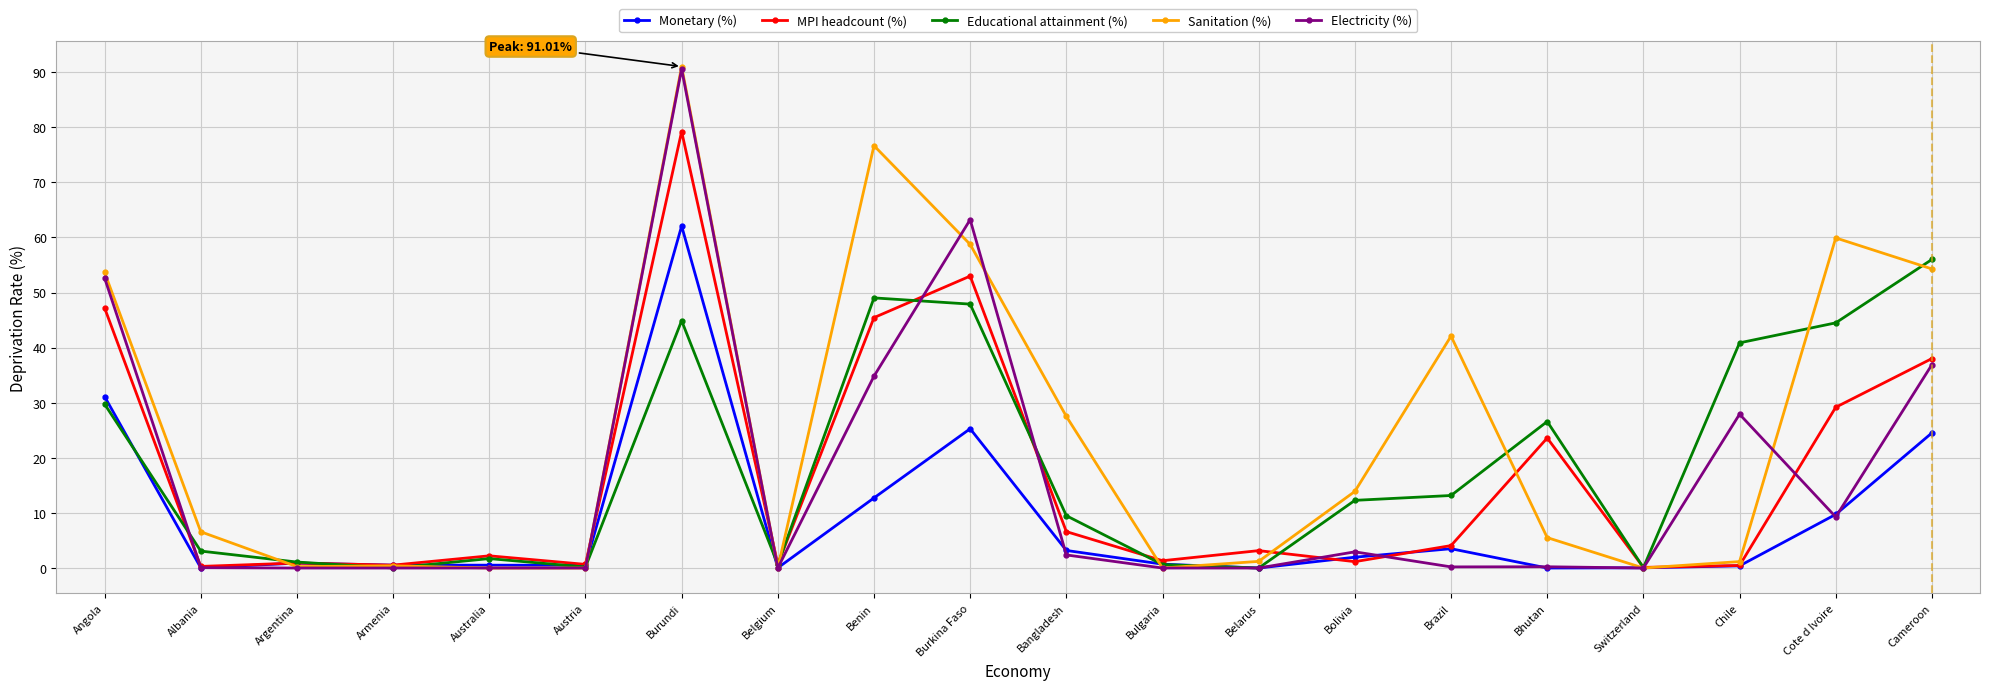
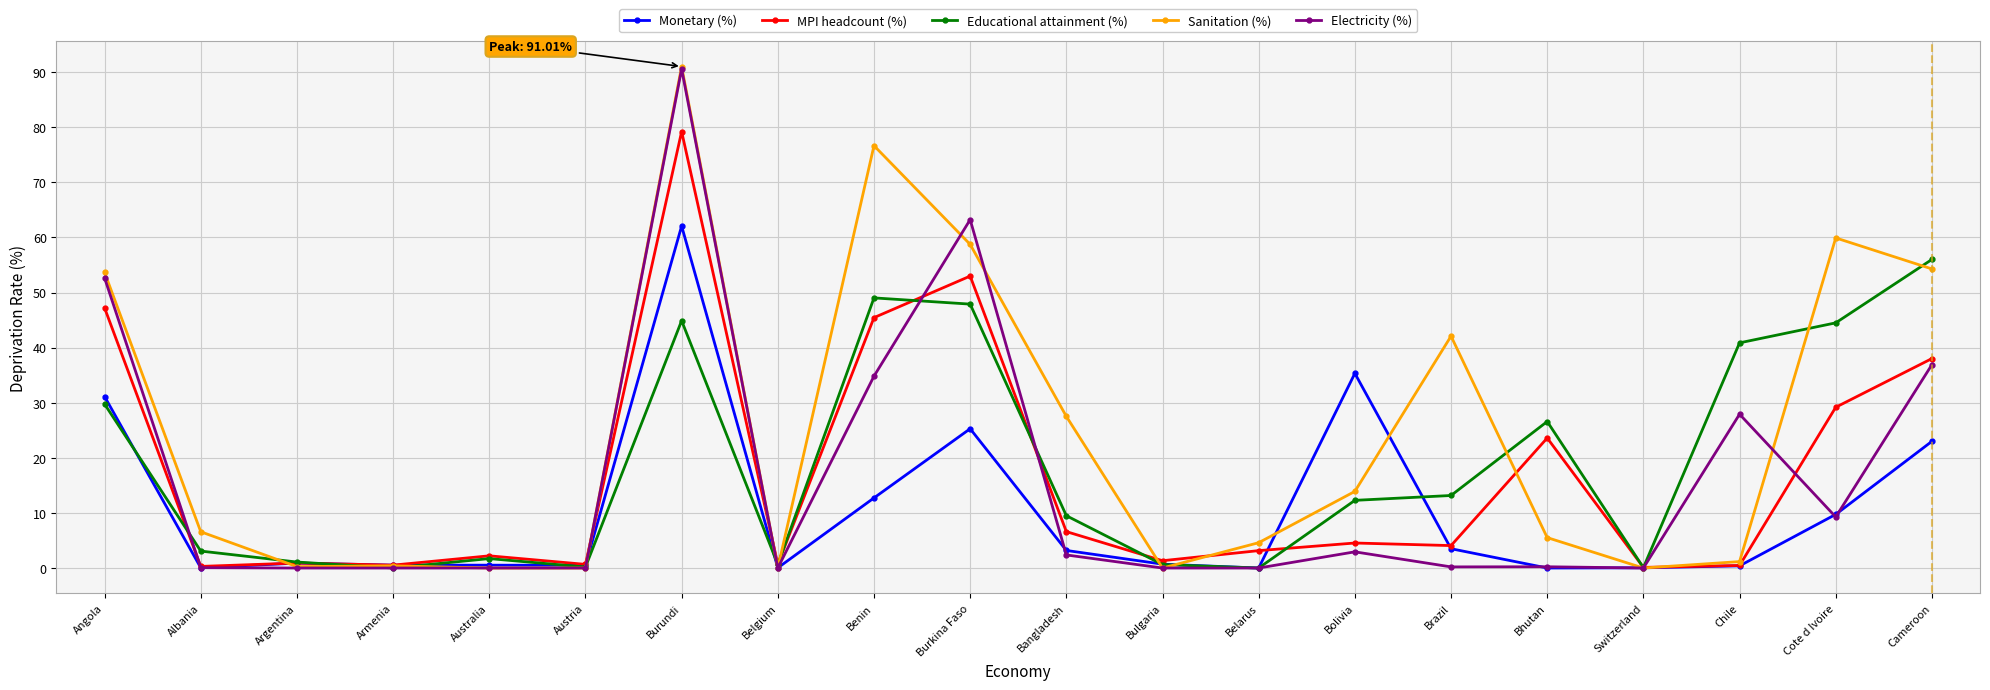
Sanitation (%), Belarus: 1 -> 5
Monetary (%), Bolivia: 2 -> 35
MPI headcount (%), Bolivia: 1 -> 5
Monetary (%), Cameroon: 25 -> 23
